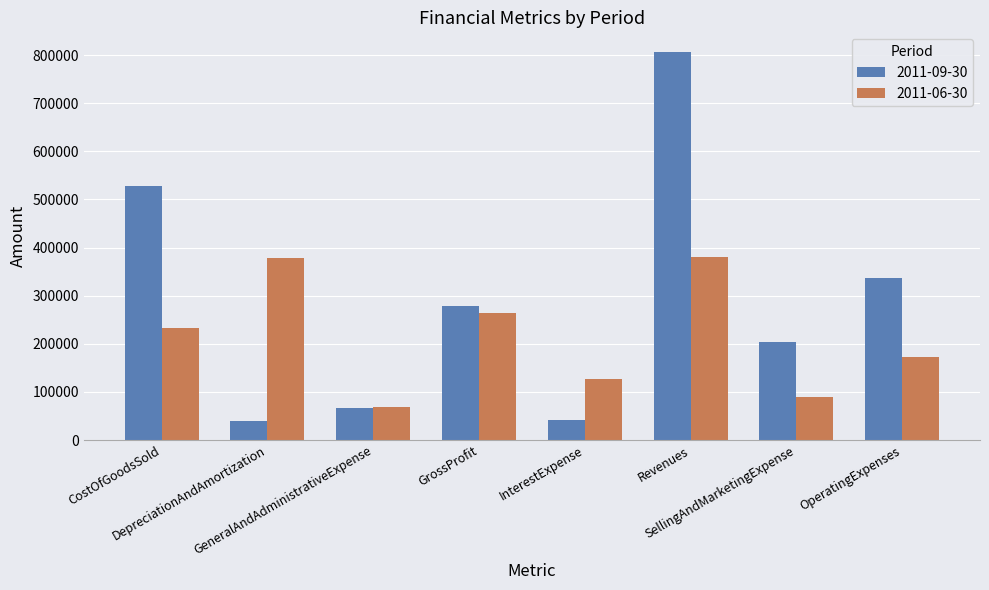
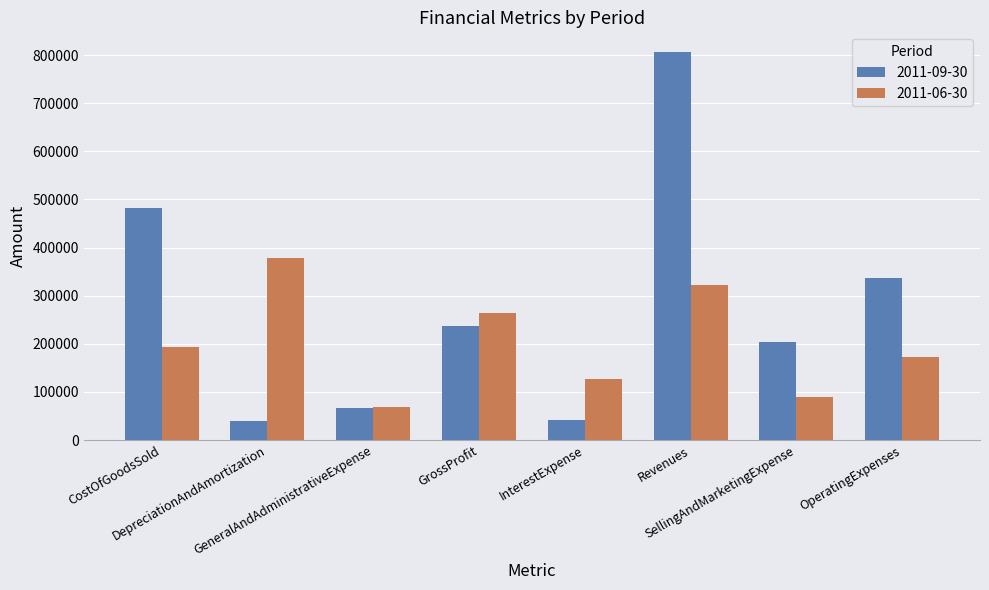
2011-09-30, CostOfGoodsSold: 530000 -> 480000
2011-06-30, CostOfGoodsSold: 230000 -> 190000
2011-09-30, GrossProfit: 280000 -> 240000
2011-06-30, Revenues: 380000 -> 320000
